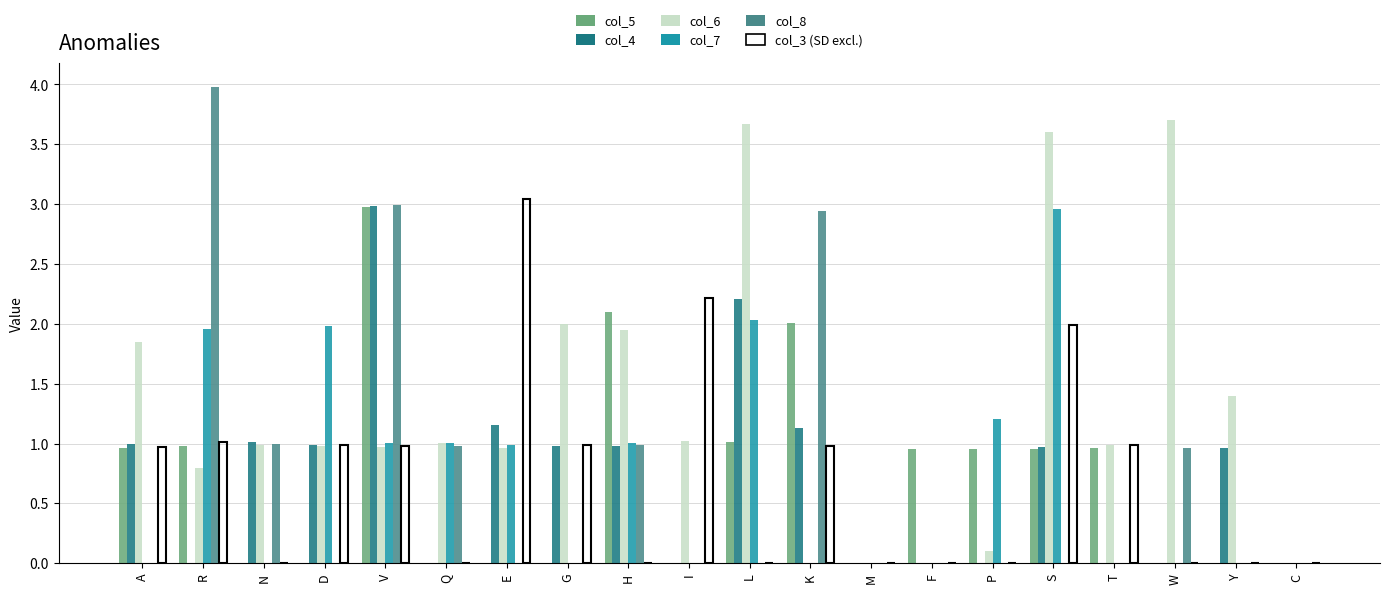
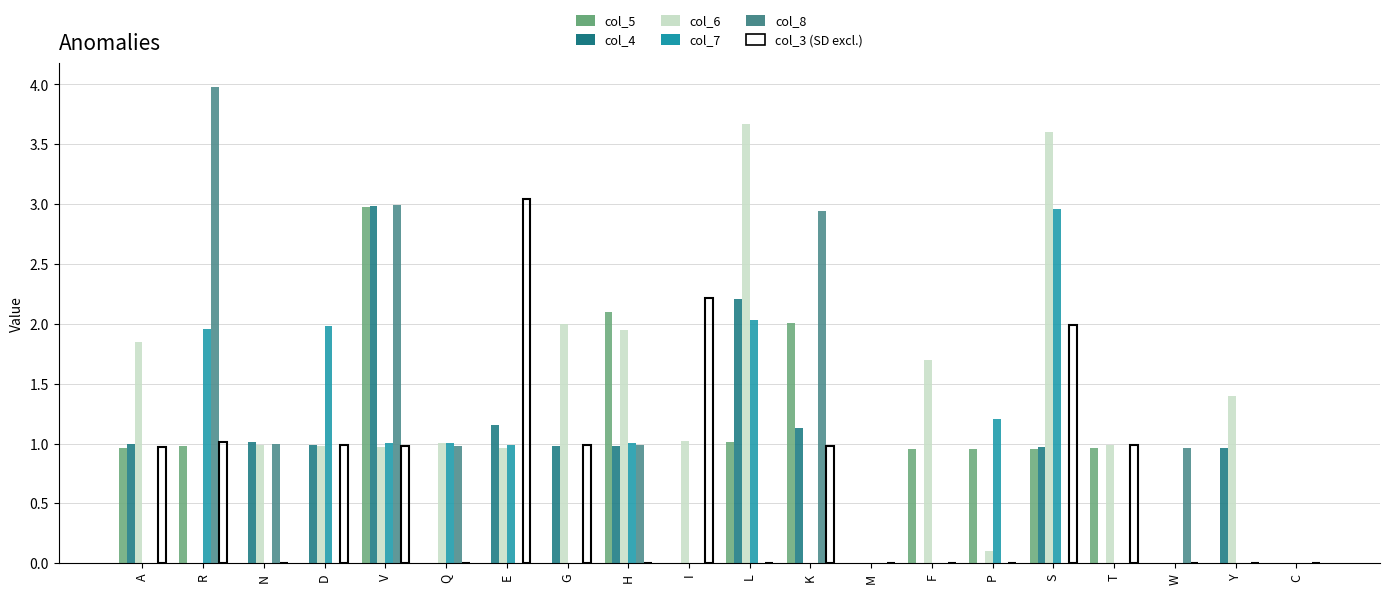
col_6, R: 0.8 -> 0.0
col_6, F: 0.0 -> 1.7
col_6, W: 3.7 -> 0.0
